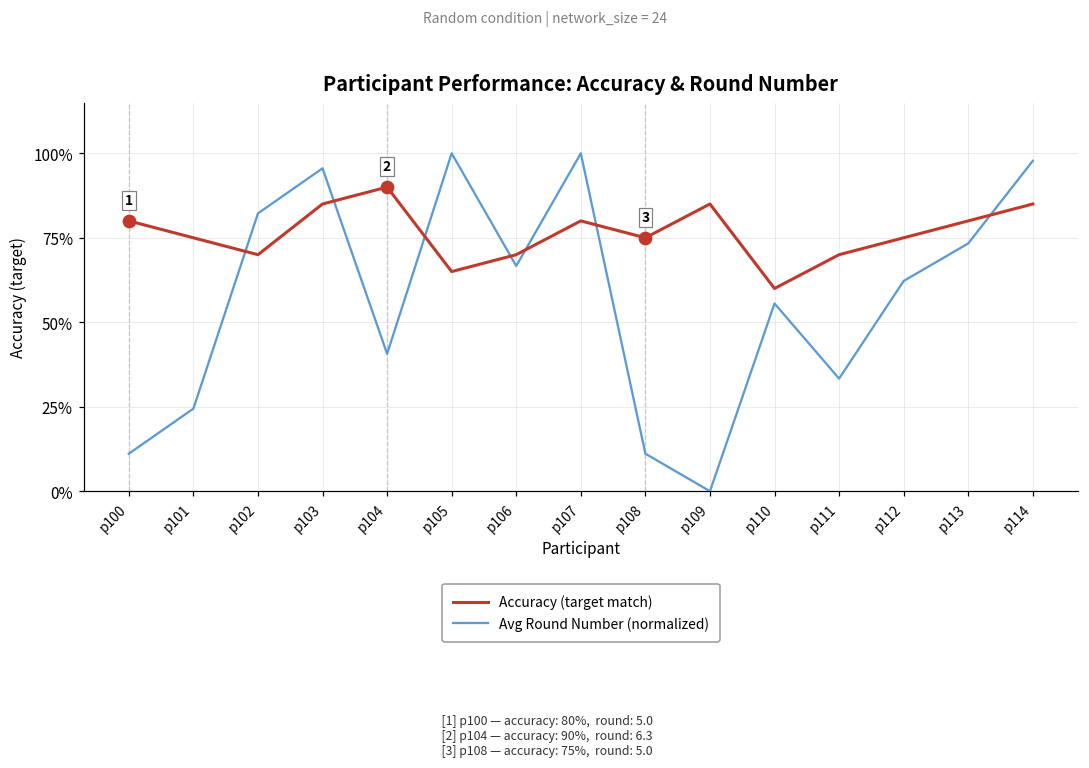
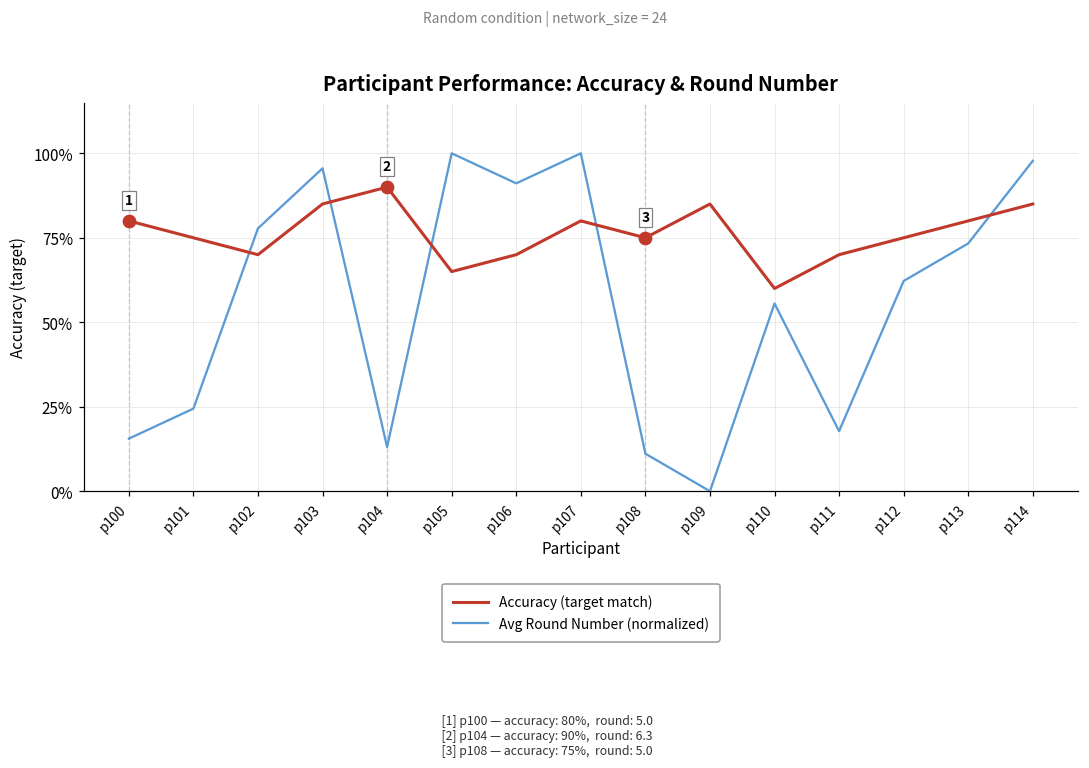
Avg Round Number (normalized), p100: 11% -> 16%
Avg Round Number (normalized), p102: 82% -> 78%
Avg Round Number (normalized), p104: 41% -> 13%
Avg Round Number (normalized), p106: 67% -> 91%
Avg Round Number (normalized), p111: 33% -> 18%
